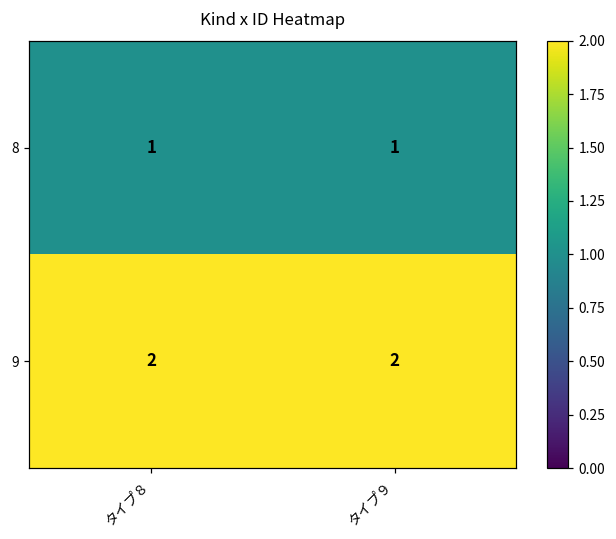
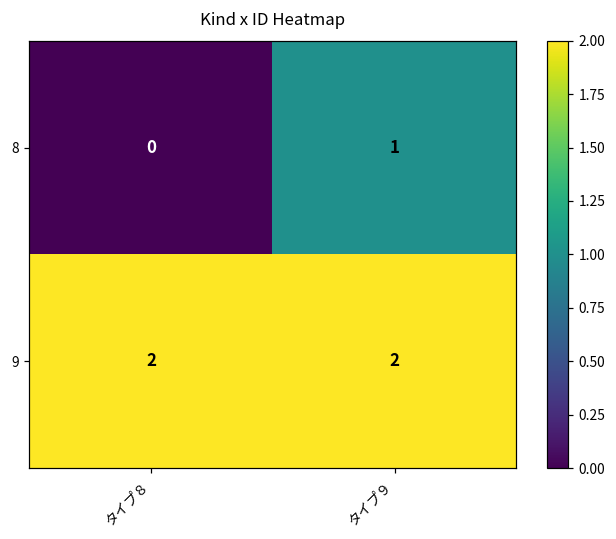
8, タイプ８: 1 -> 0
